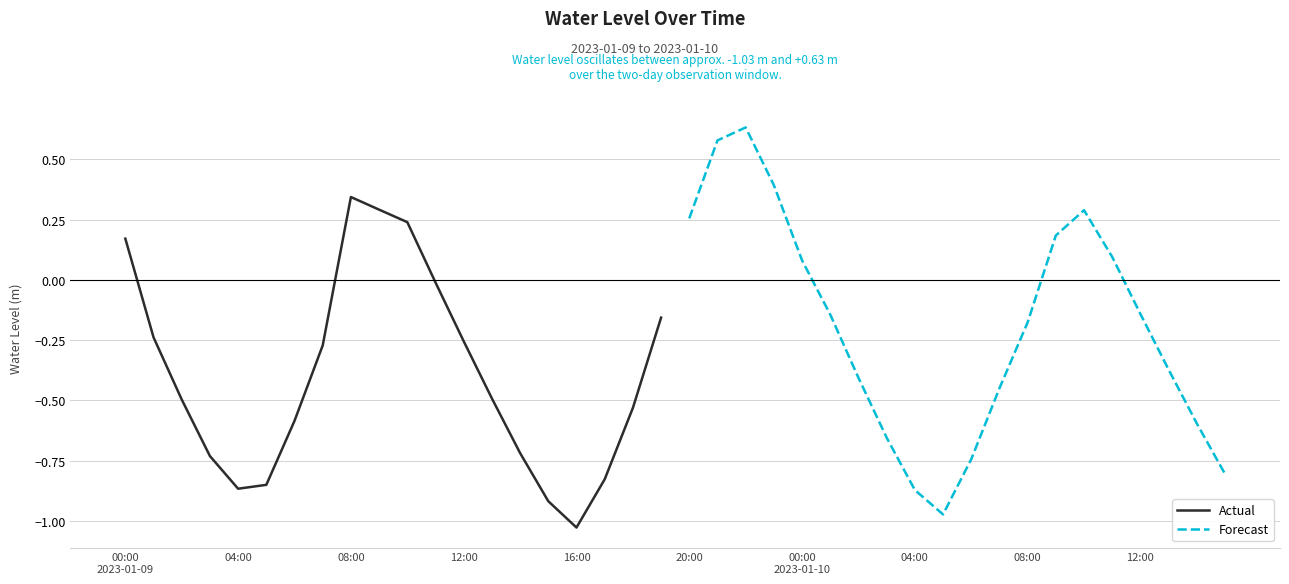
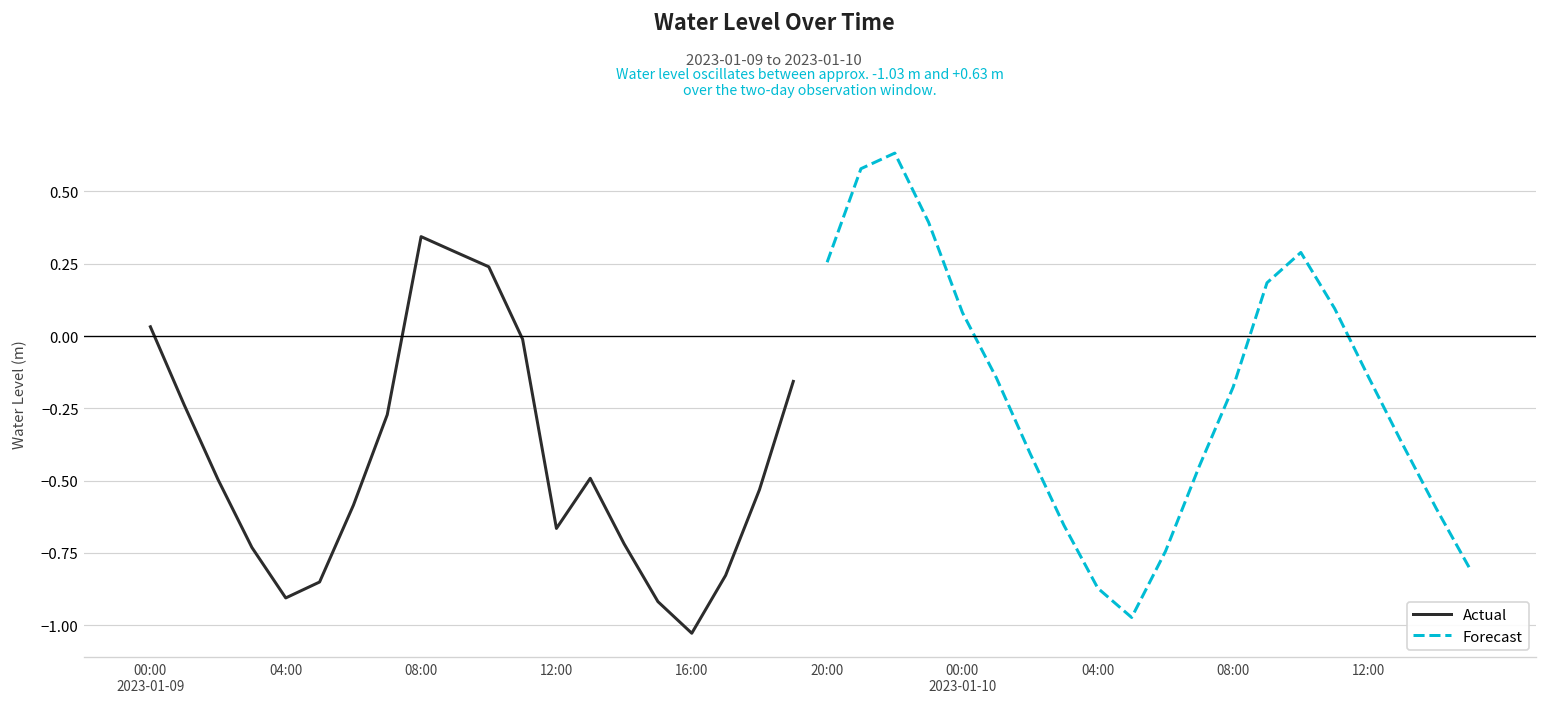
Actual, 00:00 2023-01-09: 0.17 -> 0.03
Actual, 04:00: -0.87 -> -0.91
Actual, 12:00: -0.25 -> -0.67
